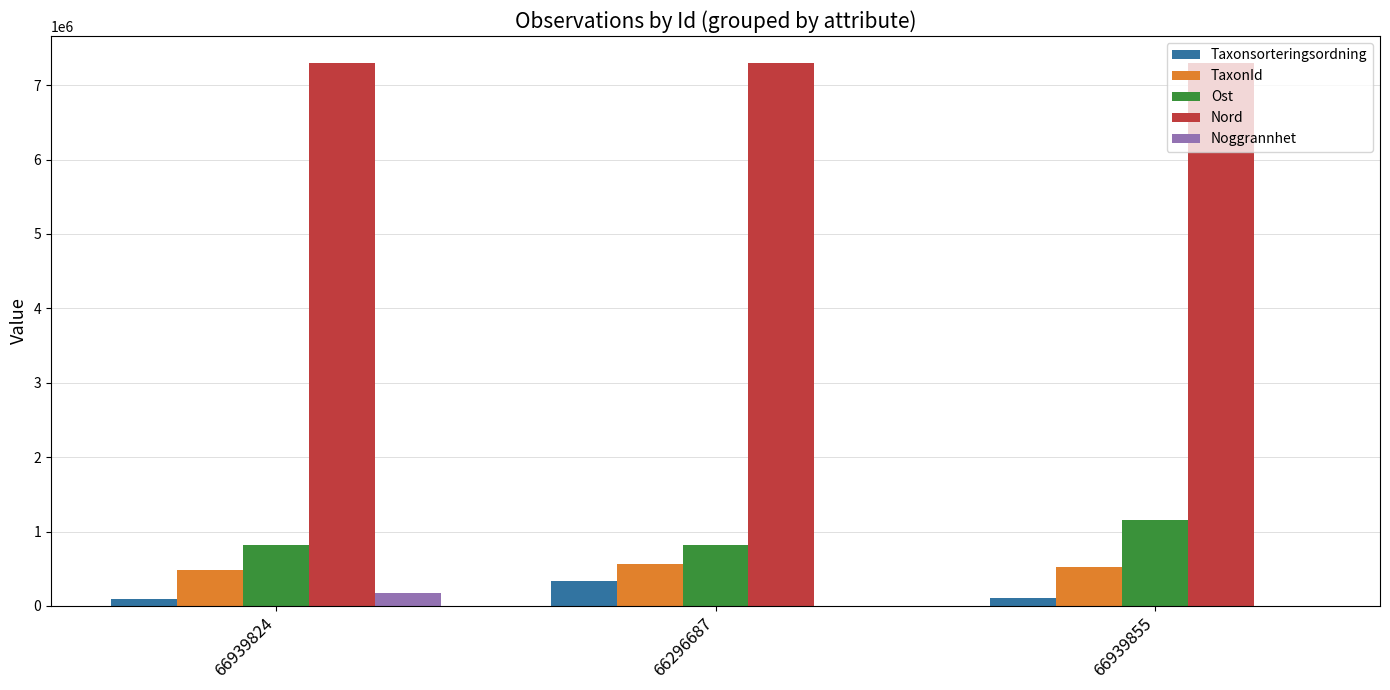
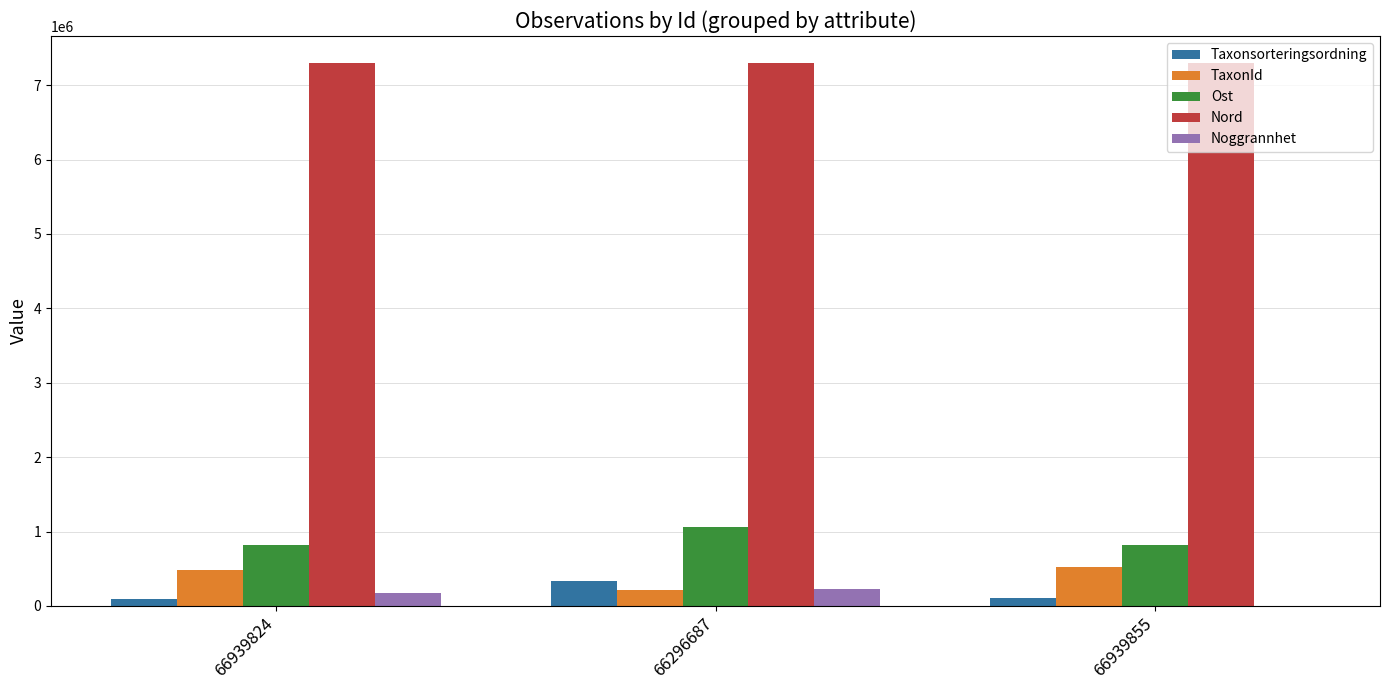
TaxonId, 66296687: 600000 -> 200000
Ost, 66296687: 800000 -> 1100000
Noggrannhet, 66296687: 0 -> 200000
Ost, 66939855: 1200000 -> 800000
